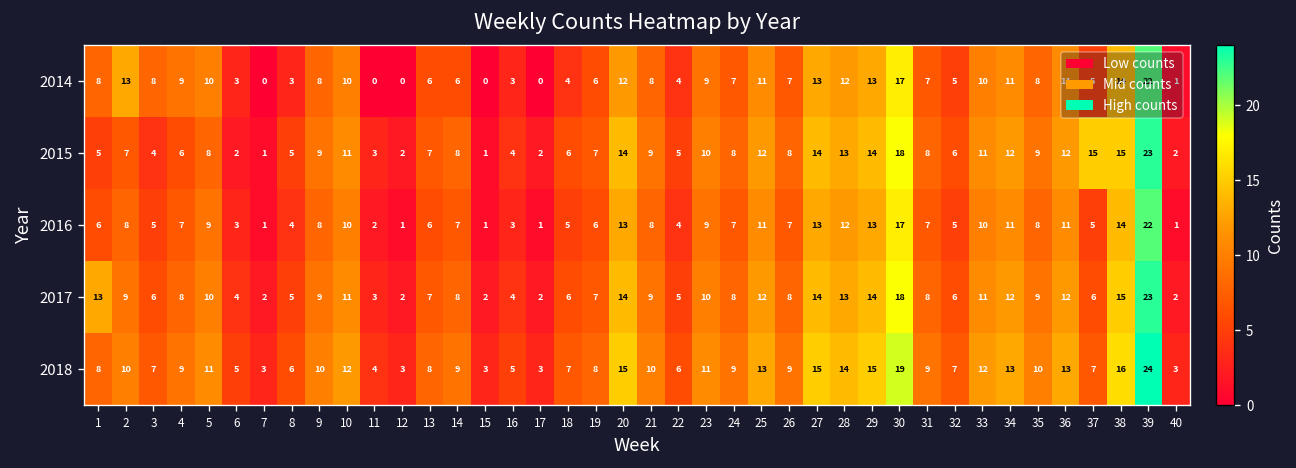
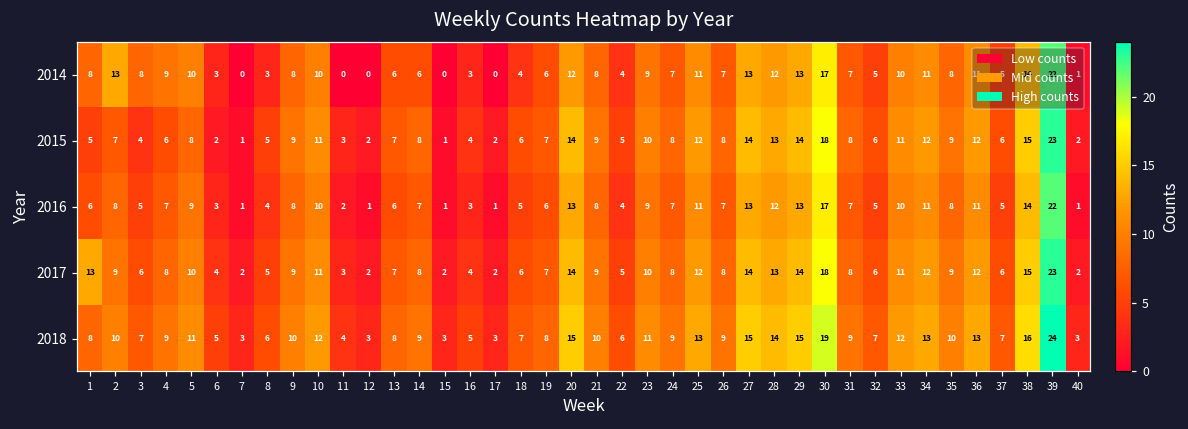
2015, 37: 15 -> 6
